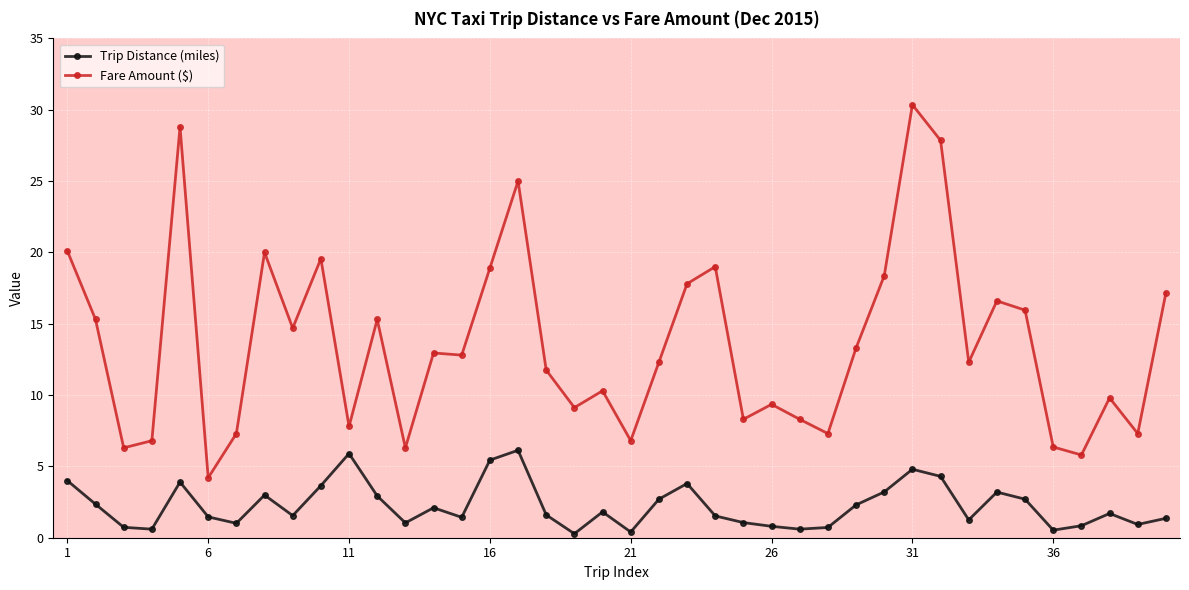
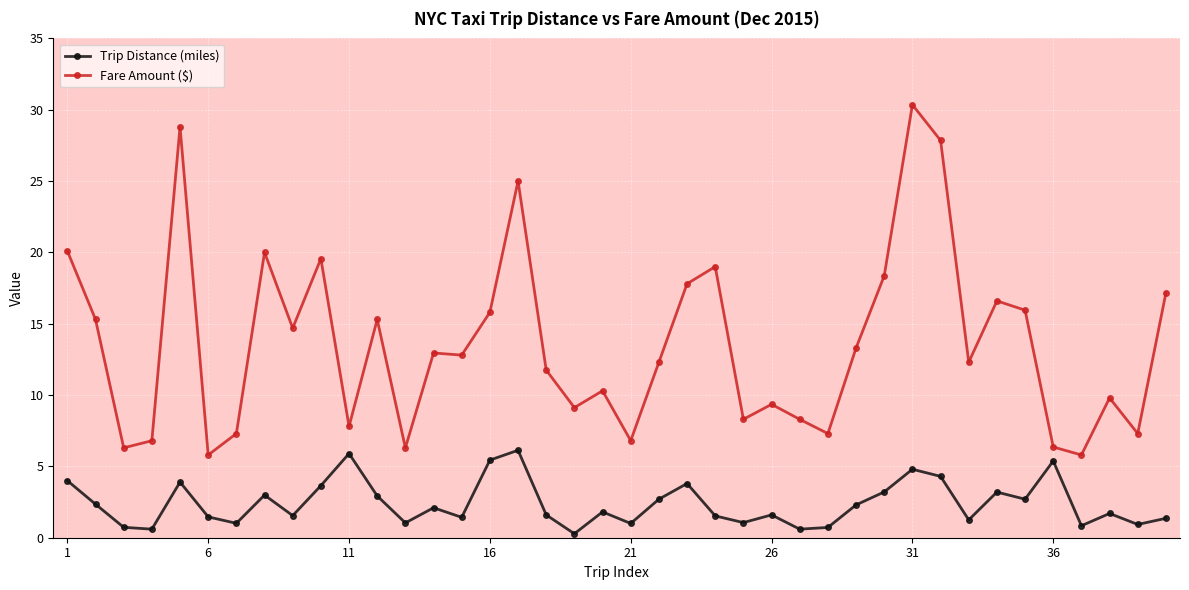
Fare Amount ($), 6: 4.2 -> 5.8
Fare Amount ($), 16: 18.9 -> 15.8
Trip Distance (miles), 21: 0.4 -> 1.0
Trip Distance (miles), 26: 0.8 -> 1.6
Trip Distance (miles), 36: 0.5 -> 5.4
